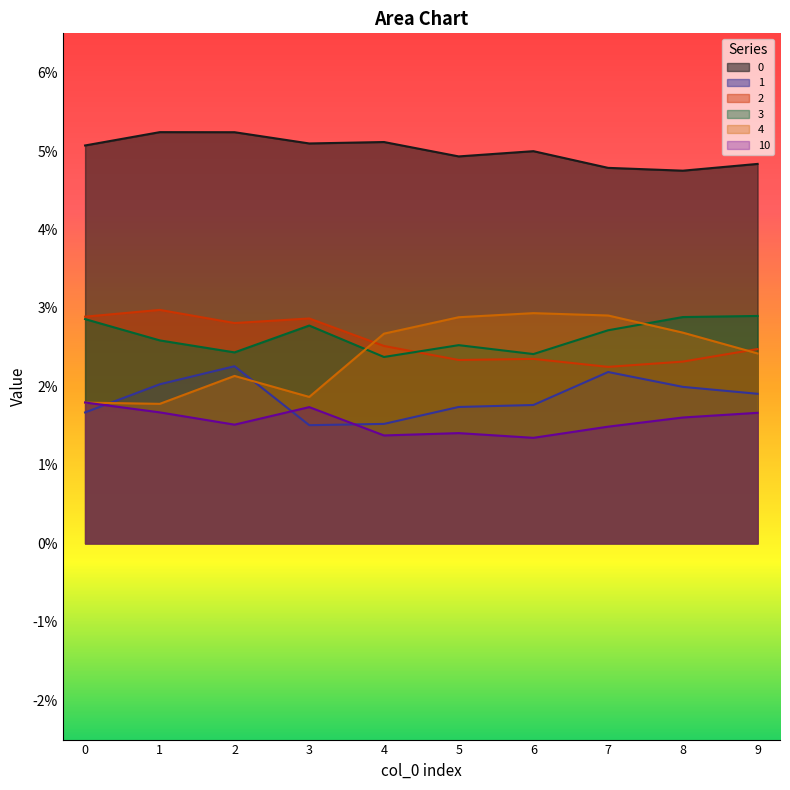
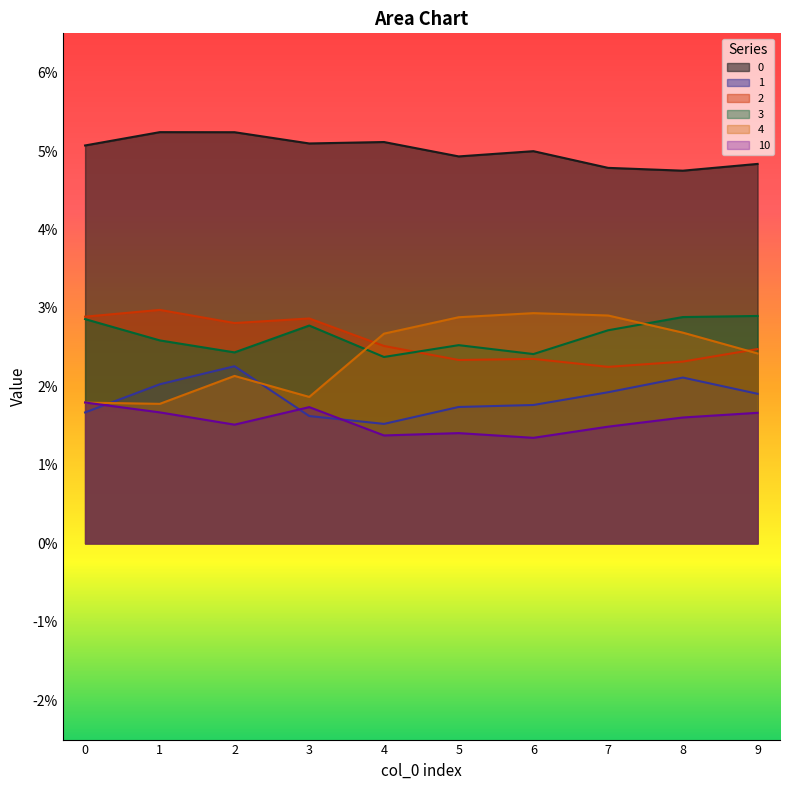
1, 3: 1.5% -> 1.6%
1, 7: 2.2% -> 1.9%
1, 8: 2.0% -> 2.1%
